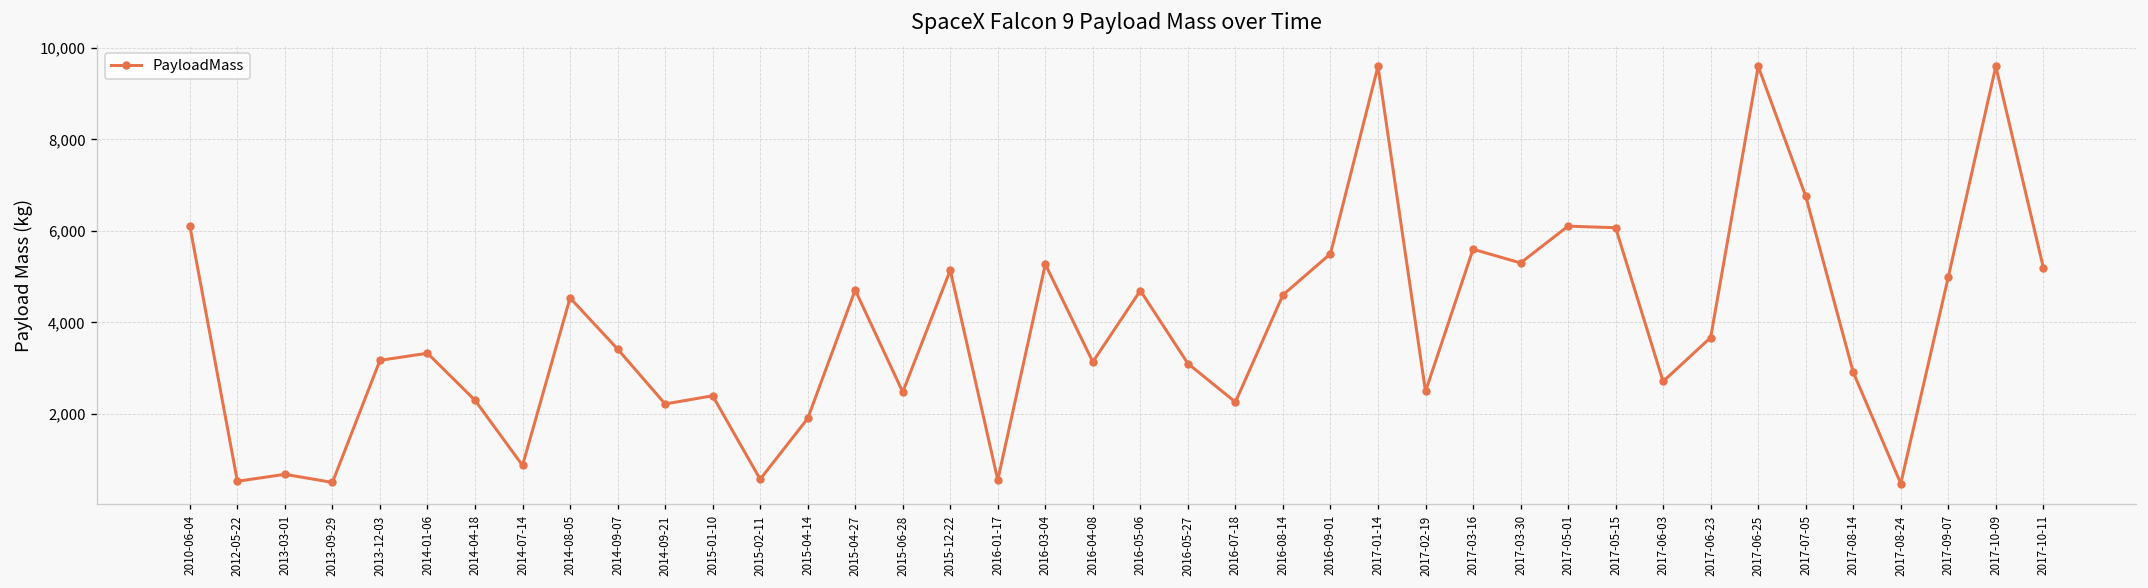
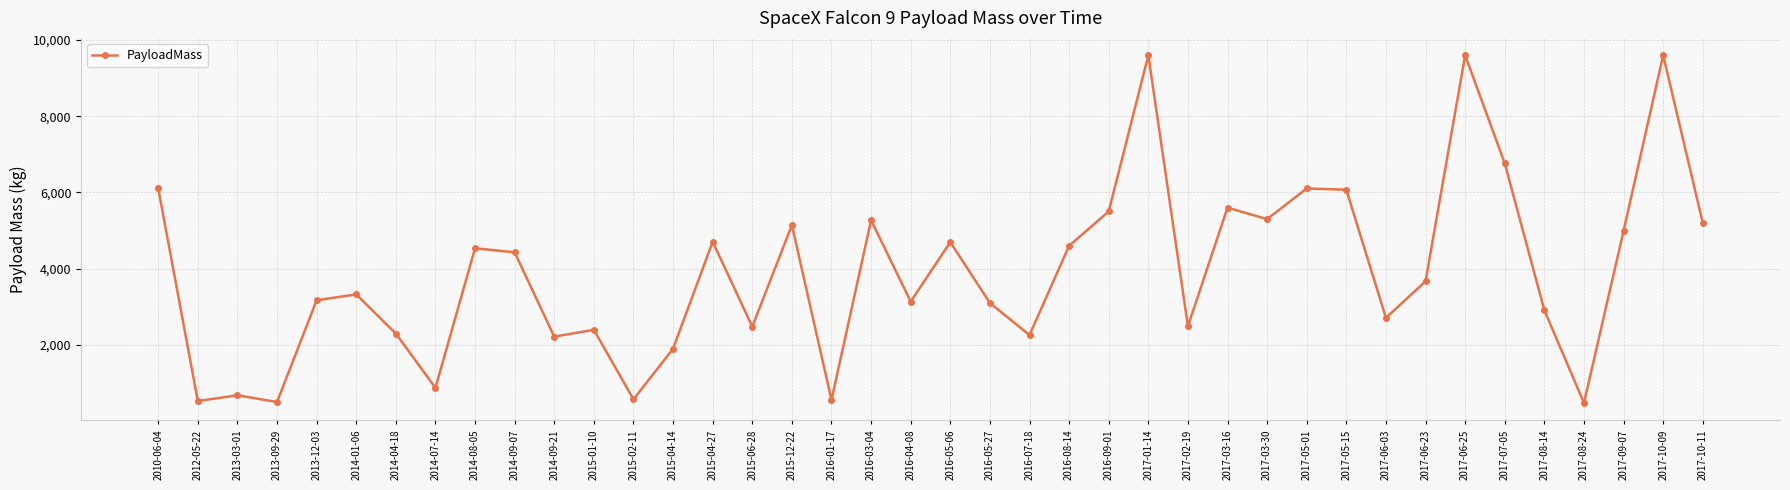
2014-09-07: 3,400 -> 4,400
